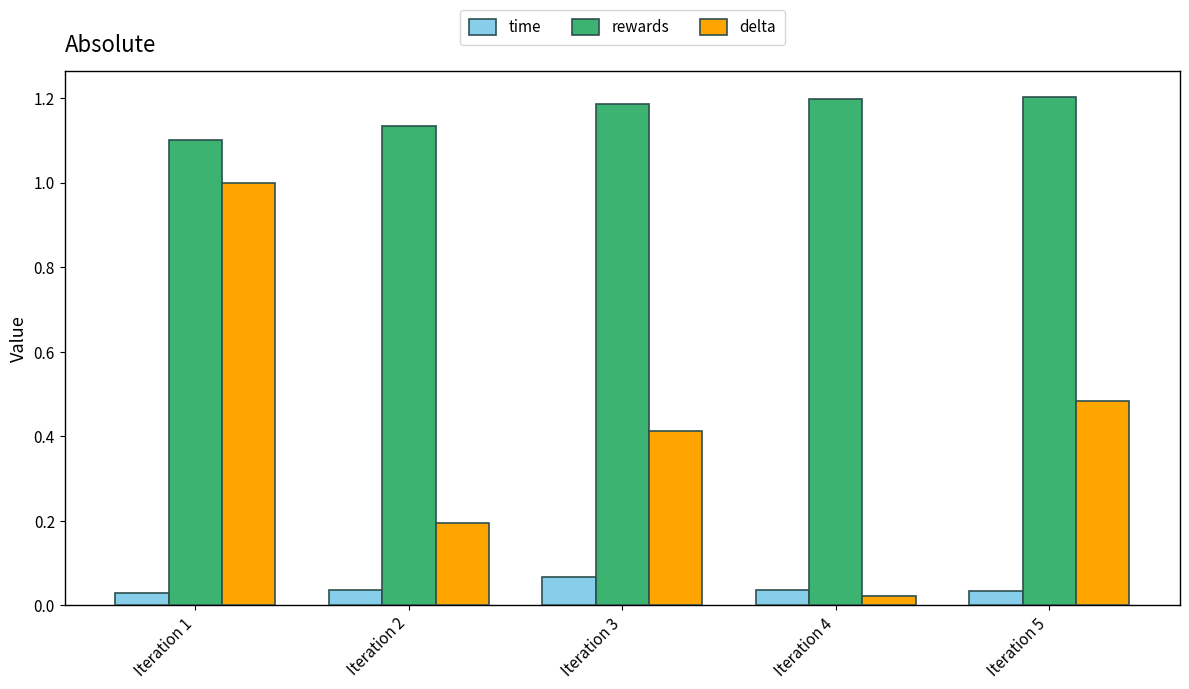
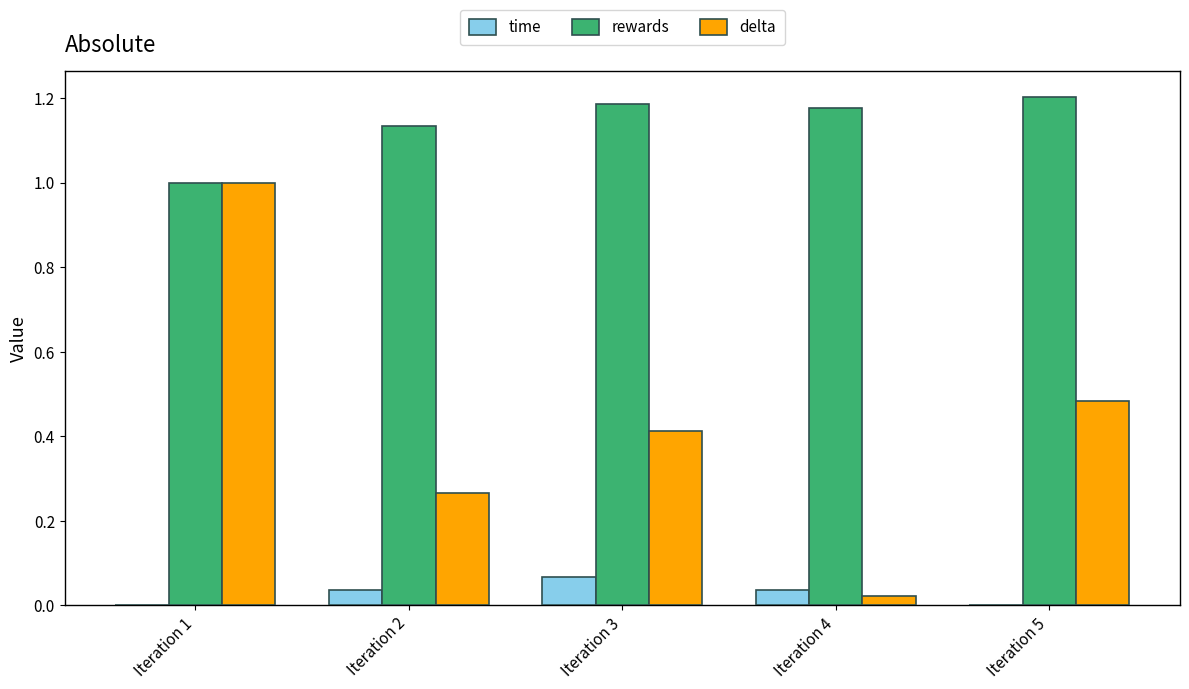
time, Iteration 1: 0.03 -> 0.00
rewards, Iteration 1: 1.1 -> 1.0
delta, Iteration 2: 0.19 -> 0.27
rewards, Iteration 4: 1.20 -> 1.18
time, Iteration 5: 0.03 -> 0.00
